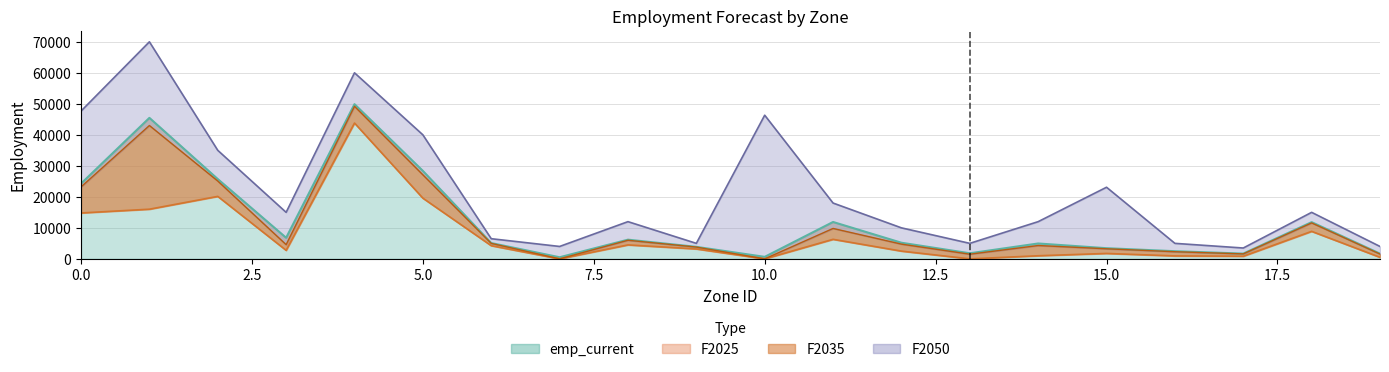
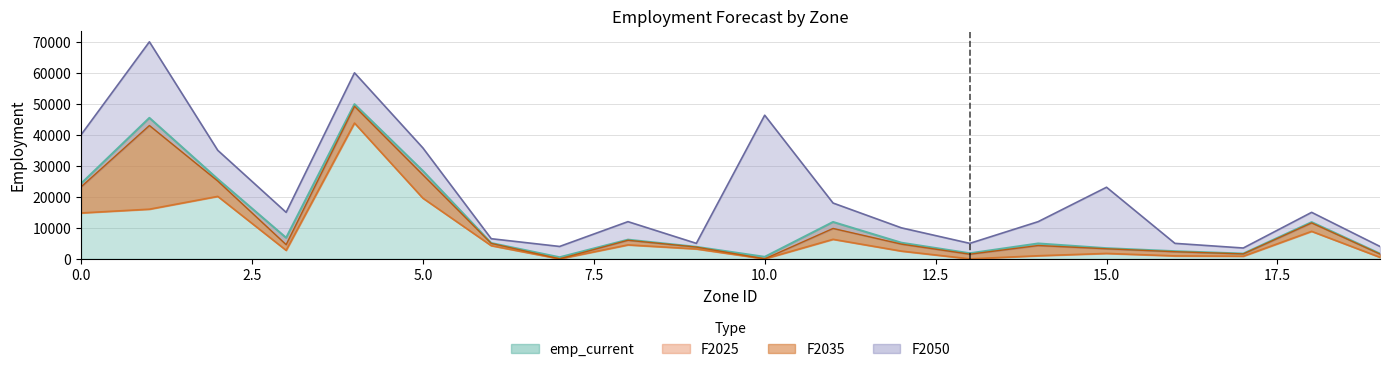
F2050, 0.0: 48000 -> 40000
F2050, 5.0: 40000 -> 36000
